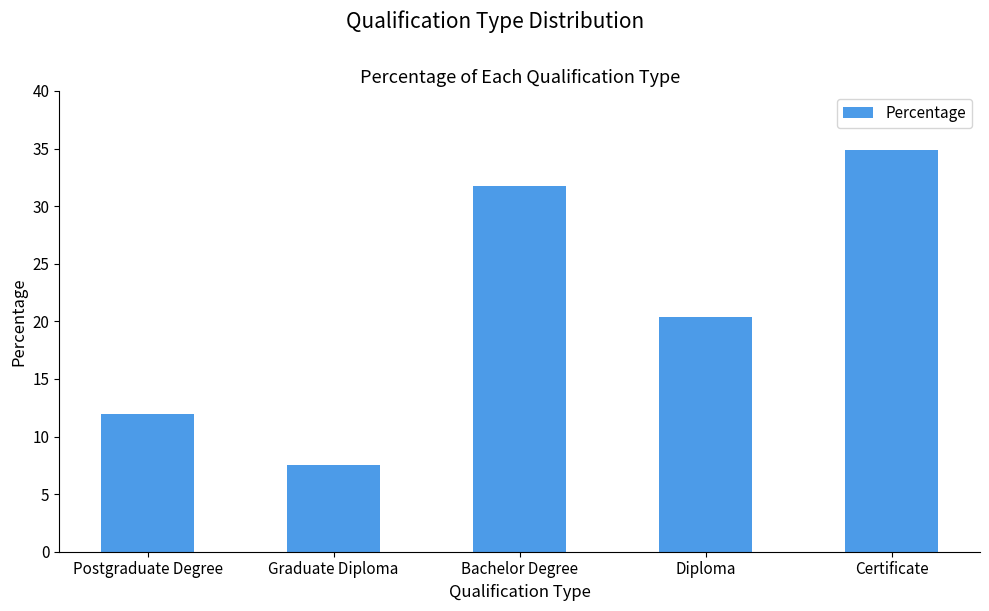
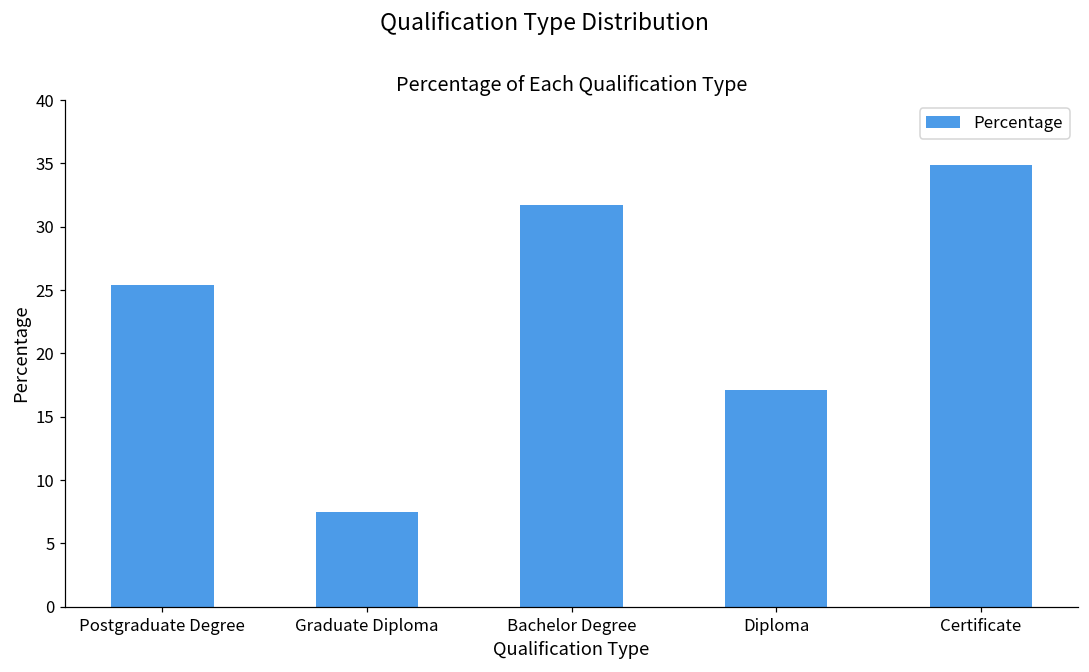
Postgraduate Degree: 12.0 -> 25.4
Diploma: 20.4 -> 17.1
